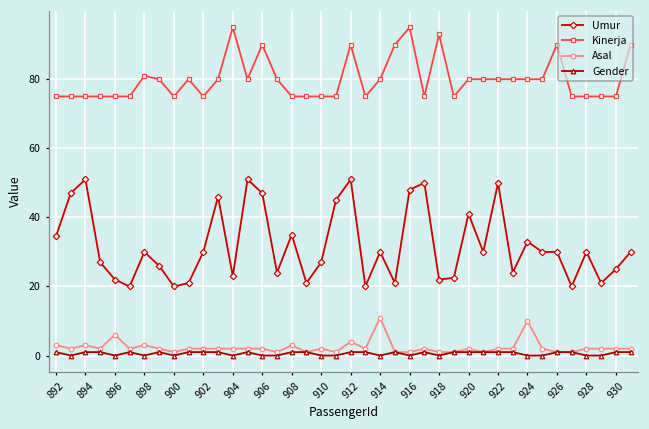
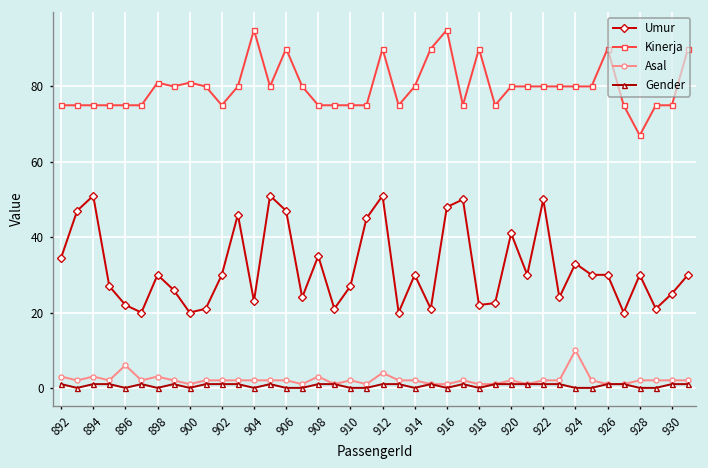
Kinerja, 900: 75 -> 81
Asal, 914: 11 -> 2
Kinerja, 918: 93 -> 90
Kinerja, 928: 75 -> 67
